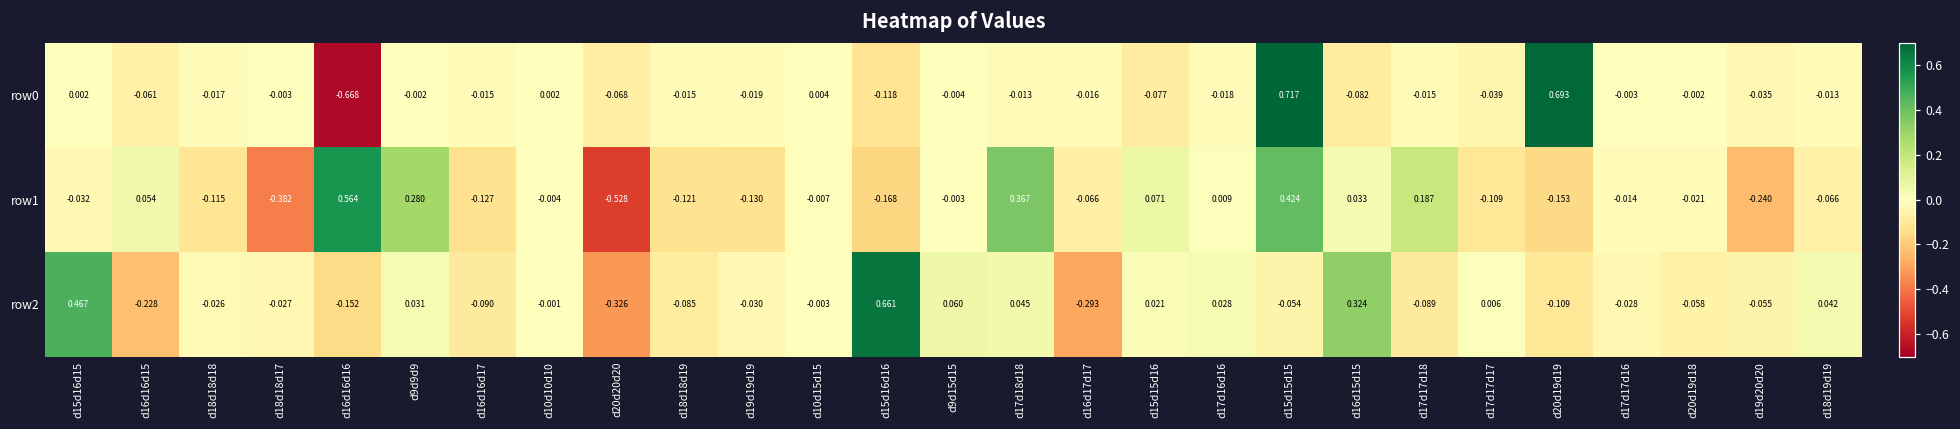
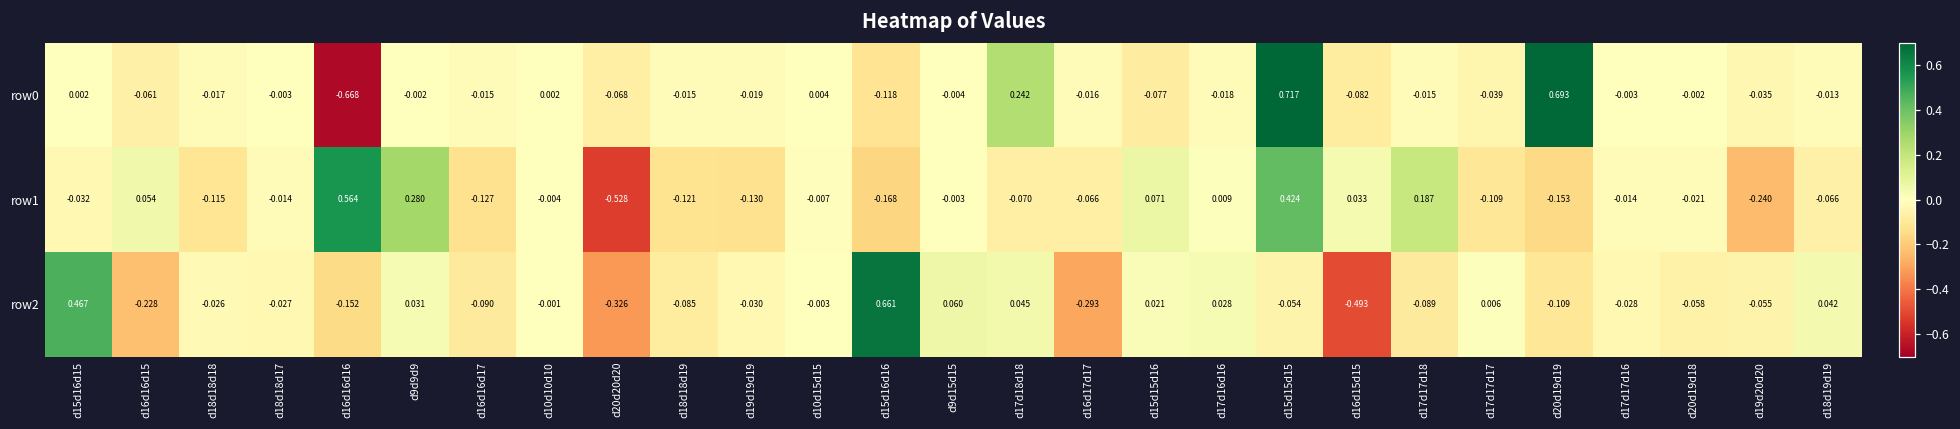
row0, d17d18d18: -0.013 -> 0.242
row1, d18d18d17: -0.382 -> -0.014
row1, d17d18d18: 0.367 -> -0.070
row2, d16d15d15: 0.324 -> -0.493
